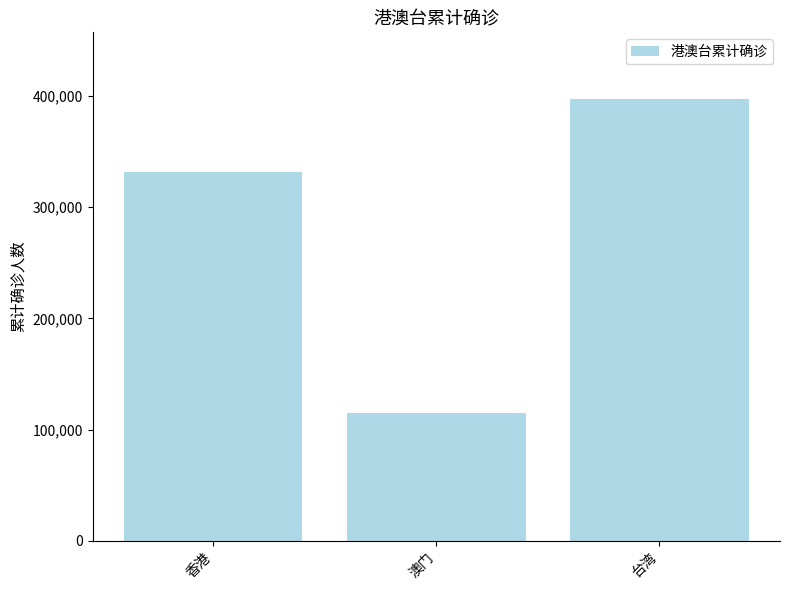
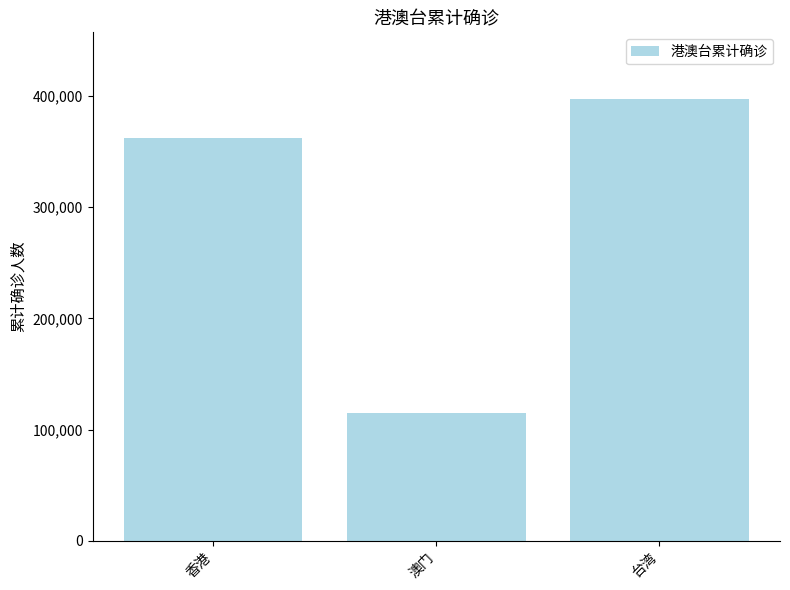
香港: 331,000 -> 362,000
